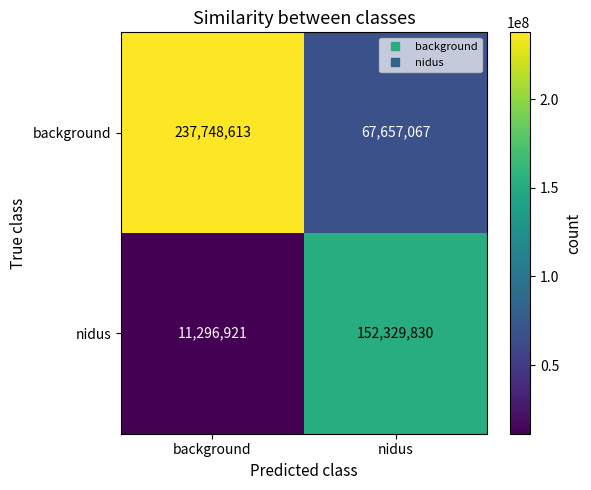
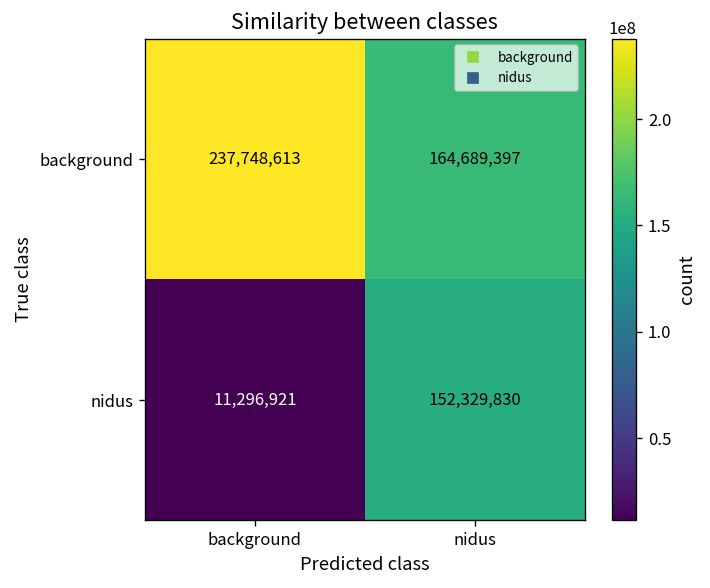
background, nidus: 67,657,067 -> 164,689,397
